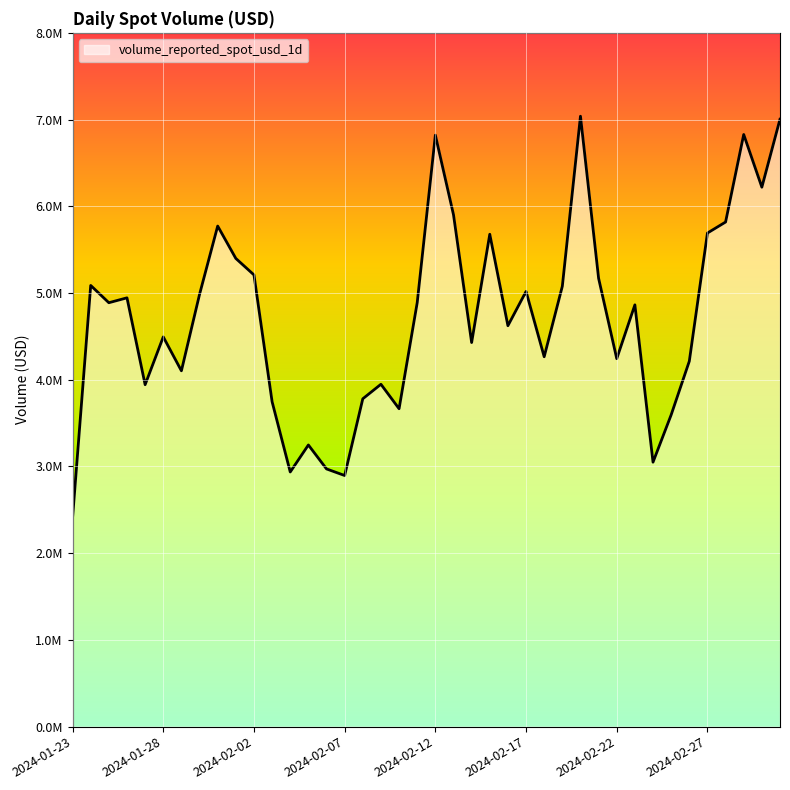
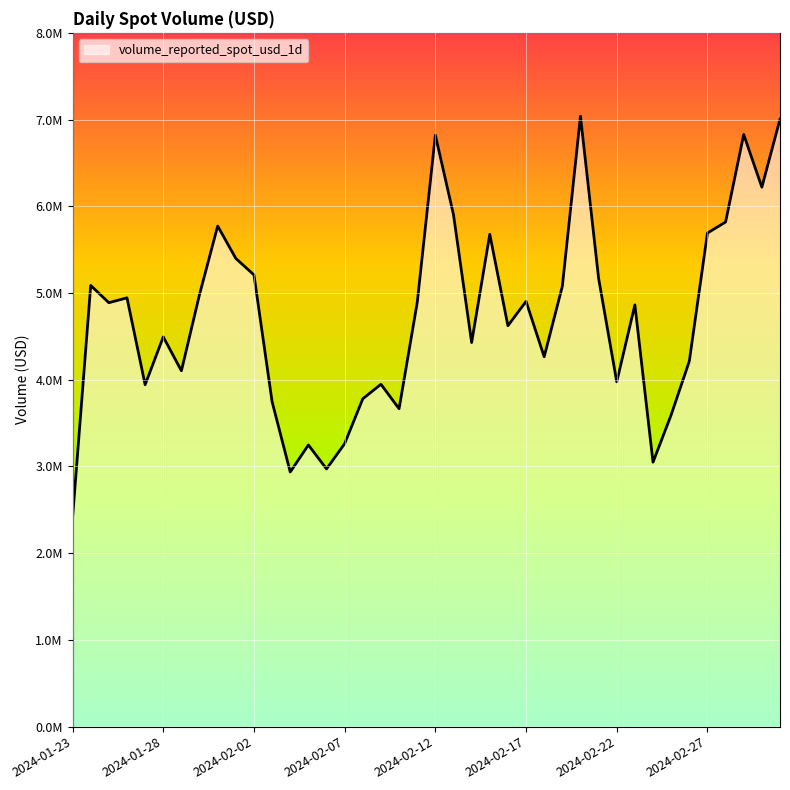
2024-02-07: 2900000 -> 3300000
2024-02-17: 5000000 -> 4900000
2024-02-22: 4200000 -> 4000000
